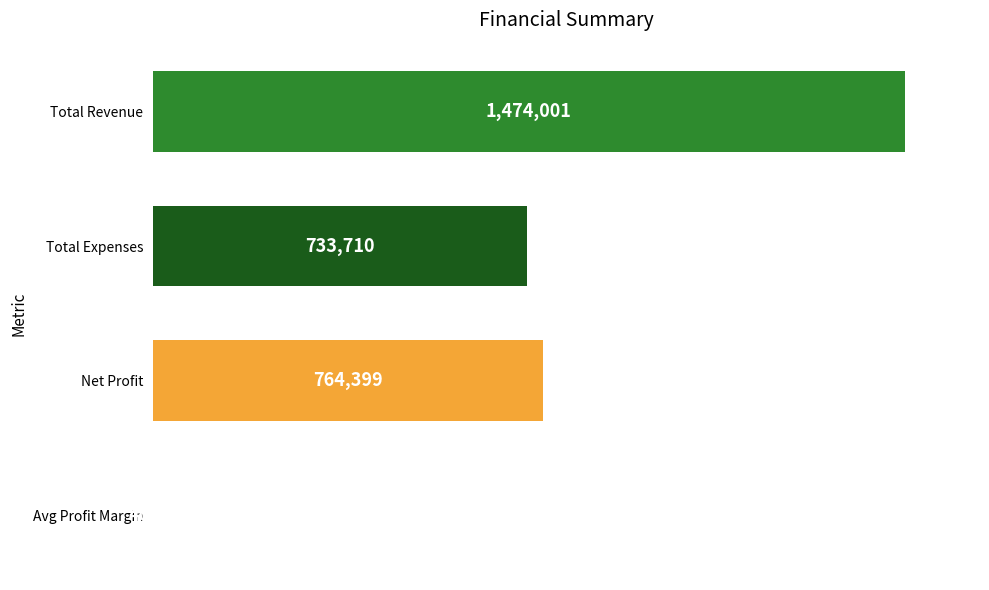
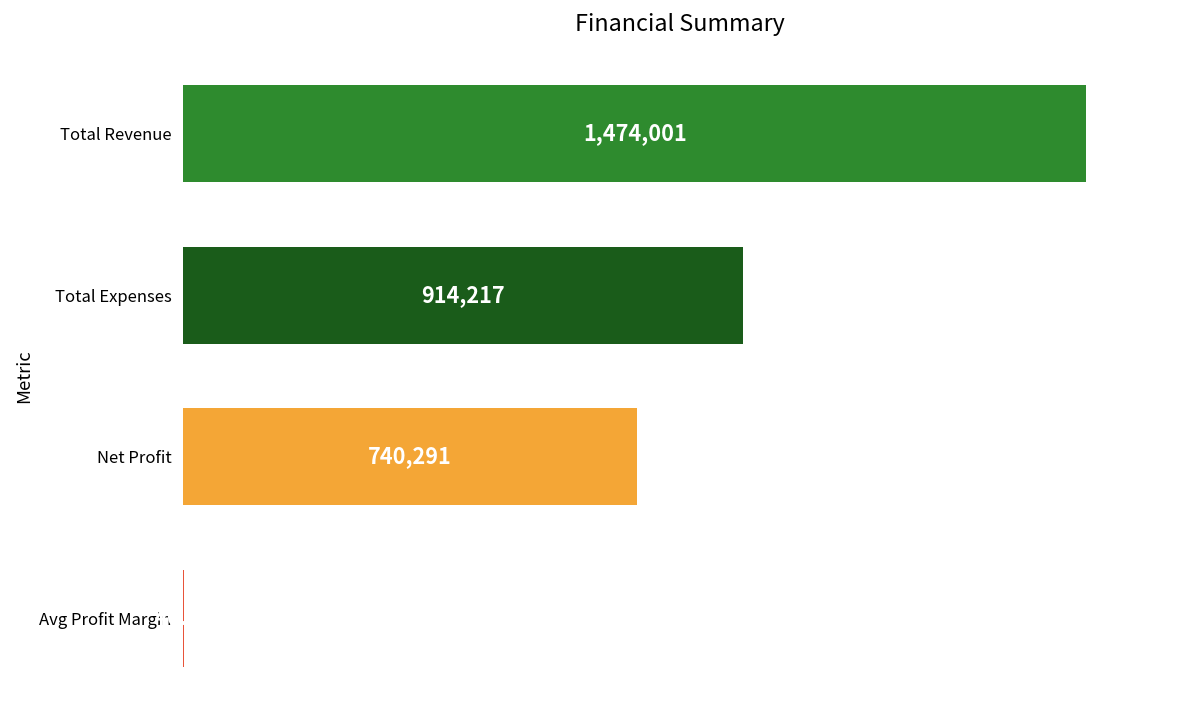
Total Expenses: 733,710 -> 914,217
Net Profit: 764,399 -> 740,291
